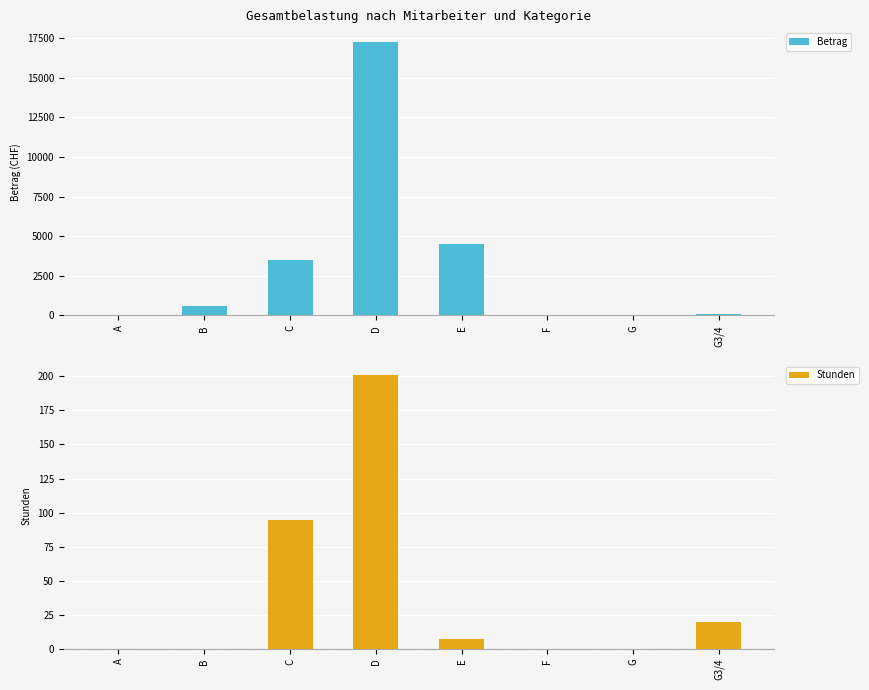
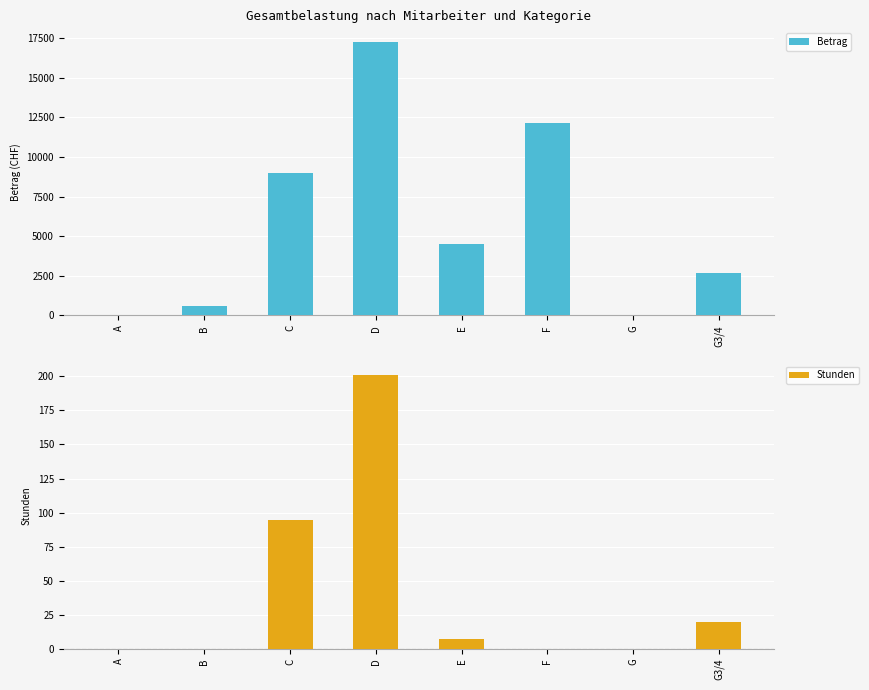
Gesamtbelastung nach Mitarbeiter und Kategorie, C: 3500 -> 9000
Gesamtbelastung nach Mitarbeiter und Kategorie, F: 0 -> 12100
Gesamtbelastung nach Mitarbeiter und Kategorie, G3/4: 100 -> 2700
